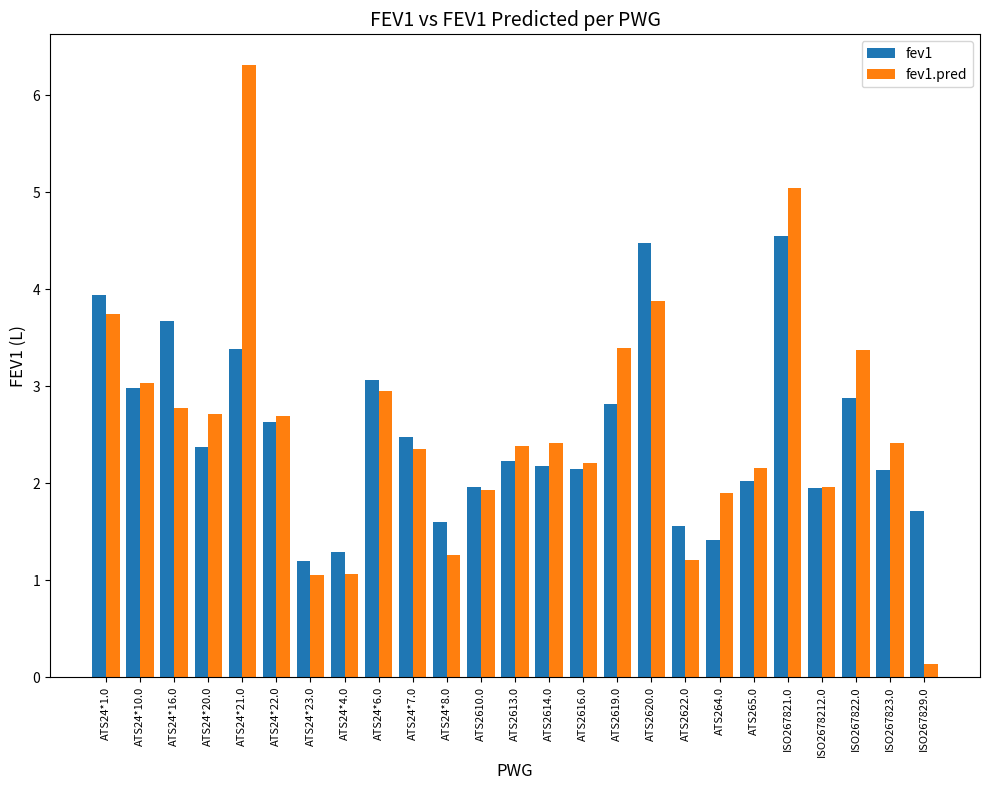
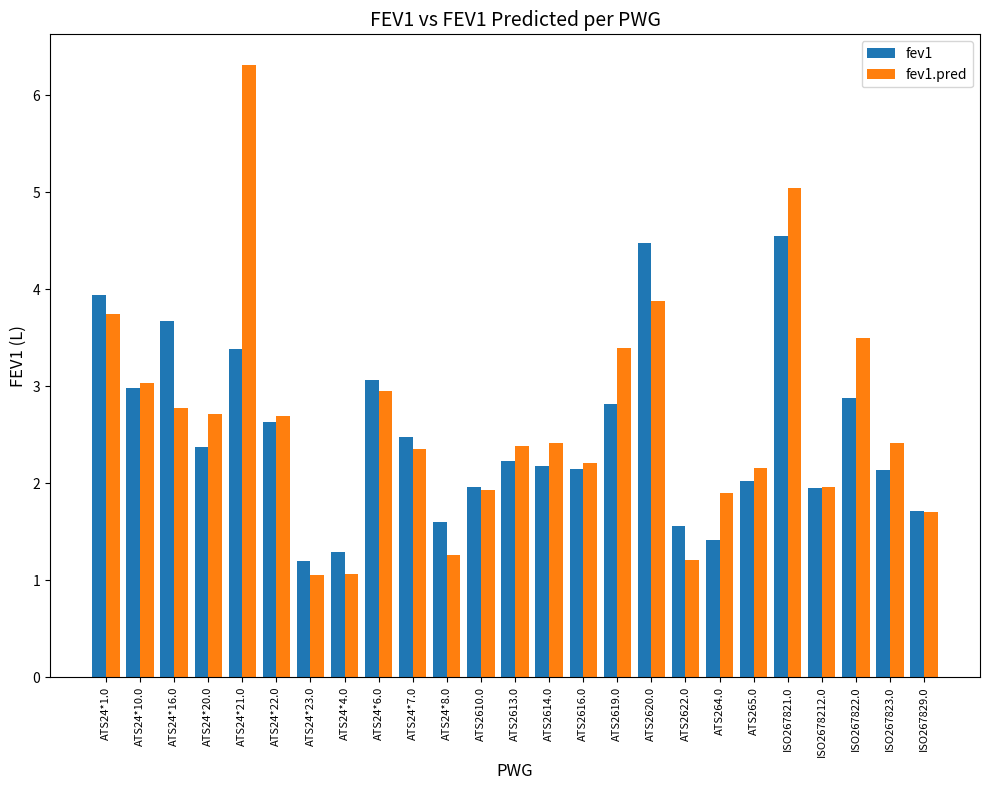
fev1.pred, ISO267822.0: 3.4 -> 3.5
fev1.pred, ISO267829.0: 0.1 -> 1.7
